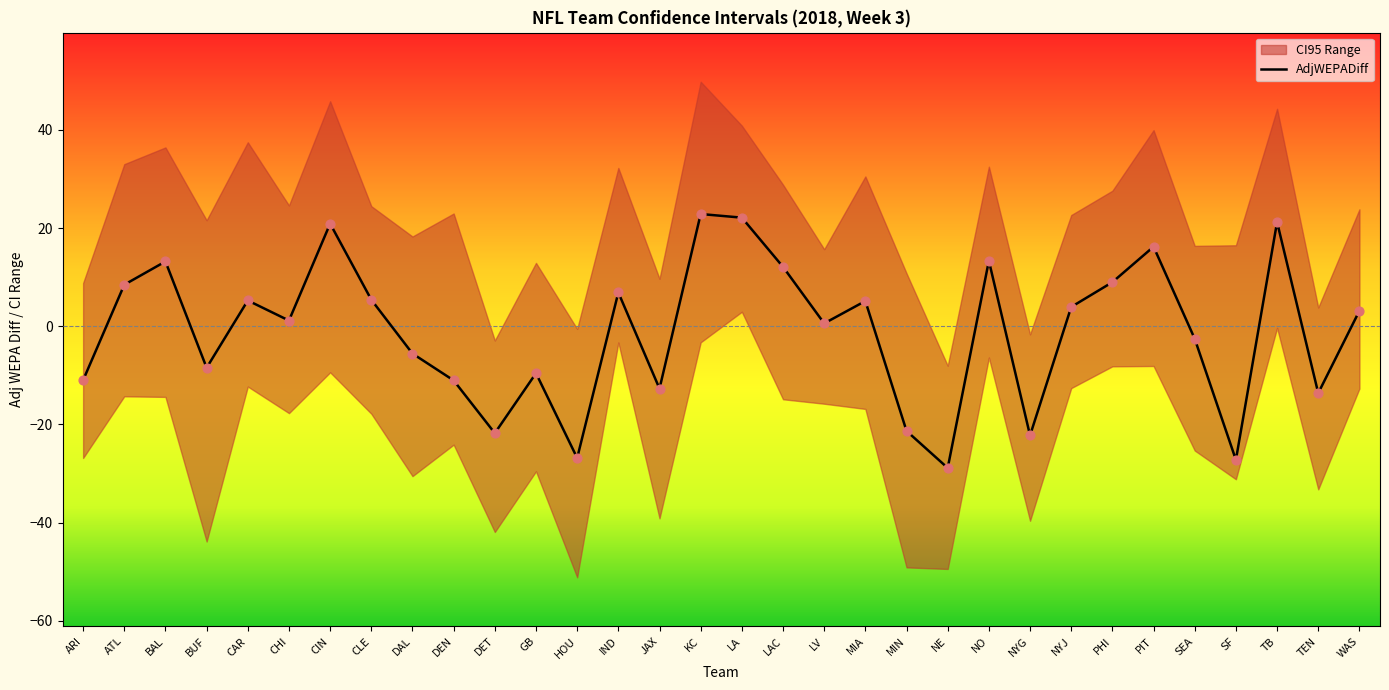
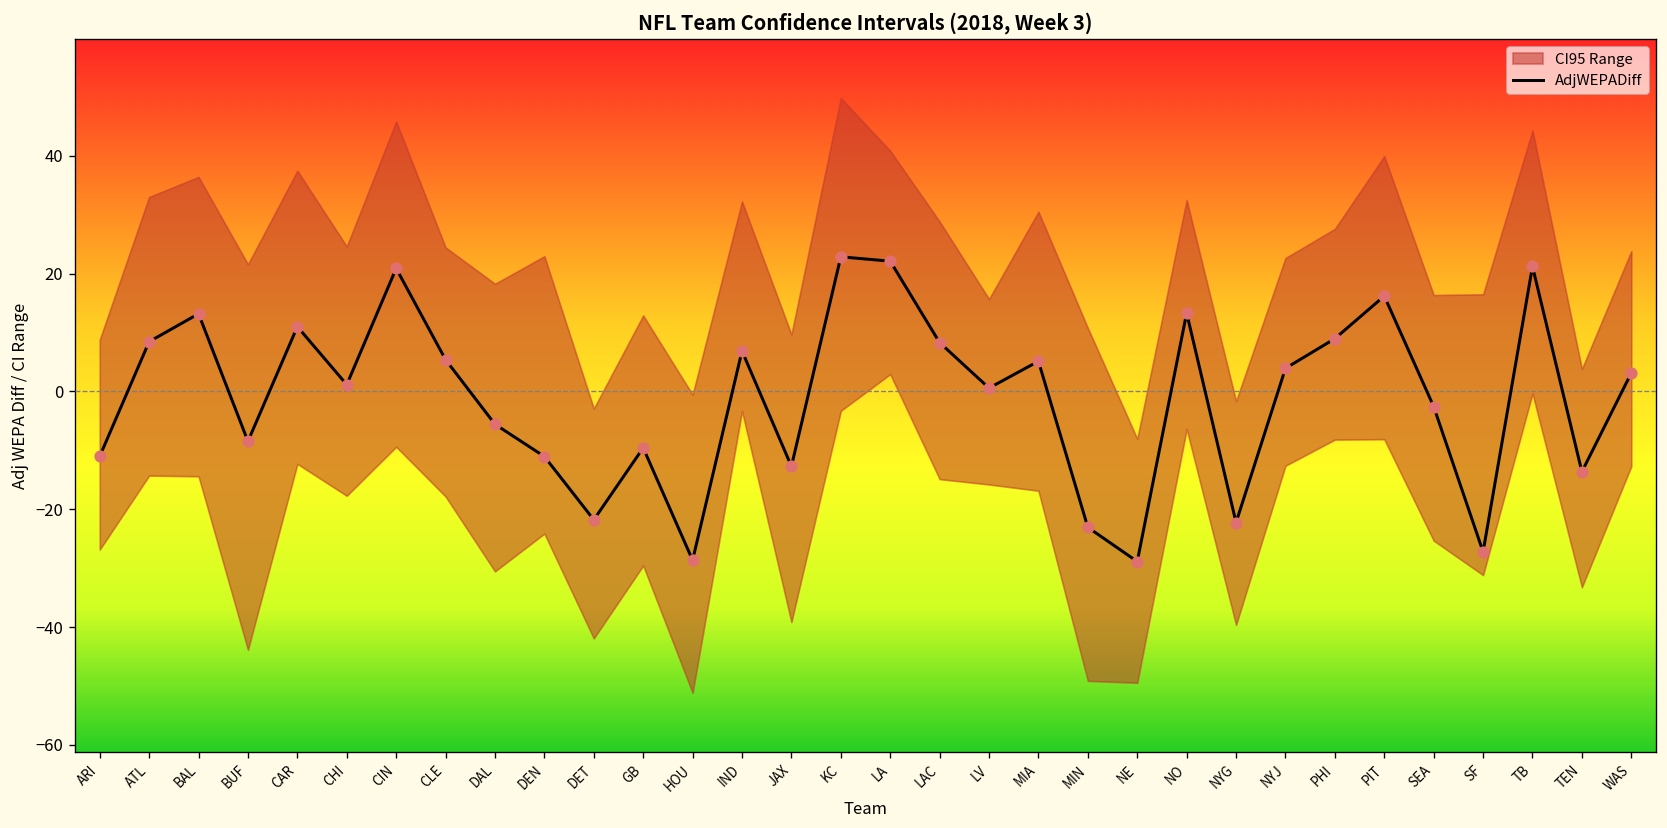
AdjWEPADiff, CAR: 5 -> 11
AdjWEPADiff, HOU: -27 -> -29
AdjWEPADiff, LAC: 12 -> 8
AdjWEPADiff, MIN: -21 -> -23
